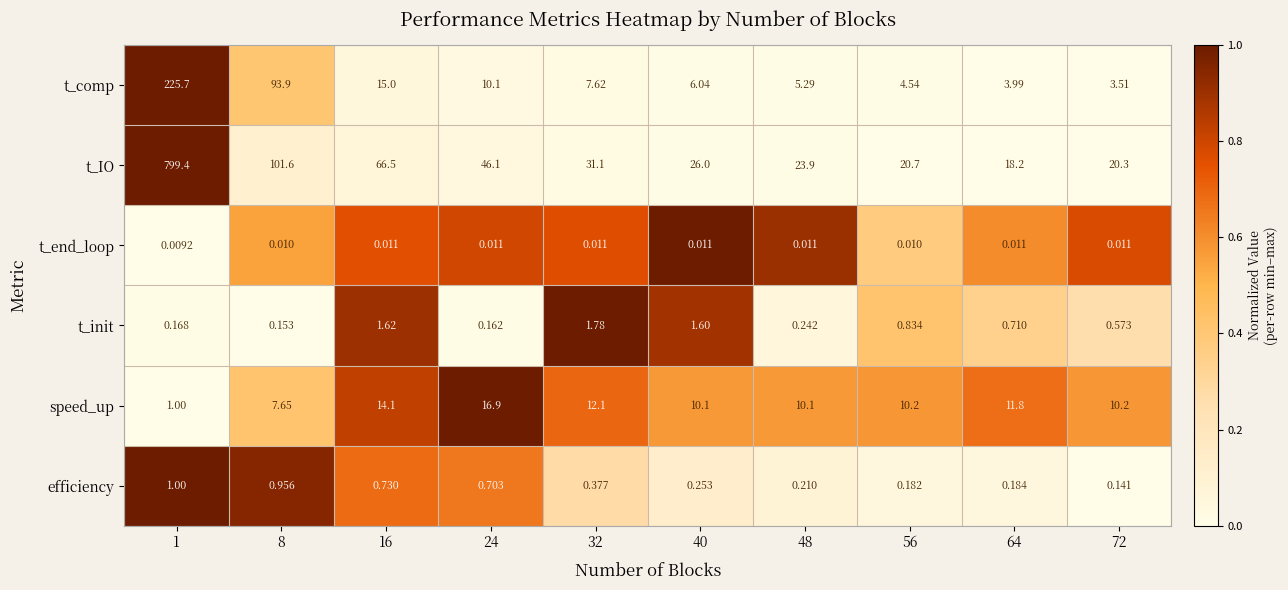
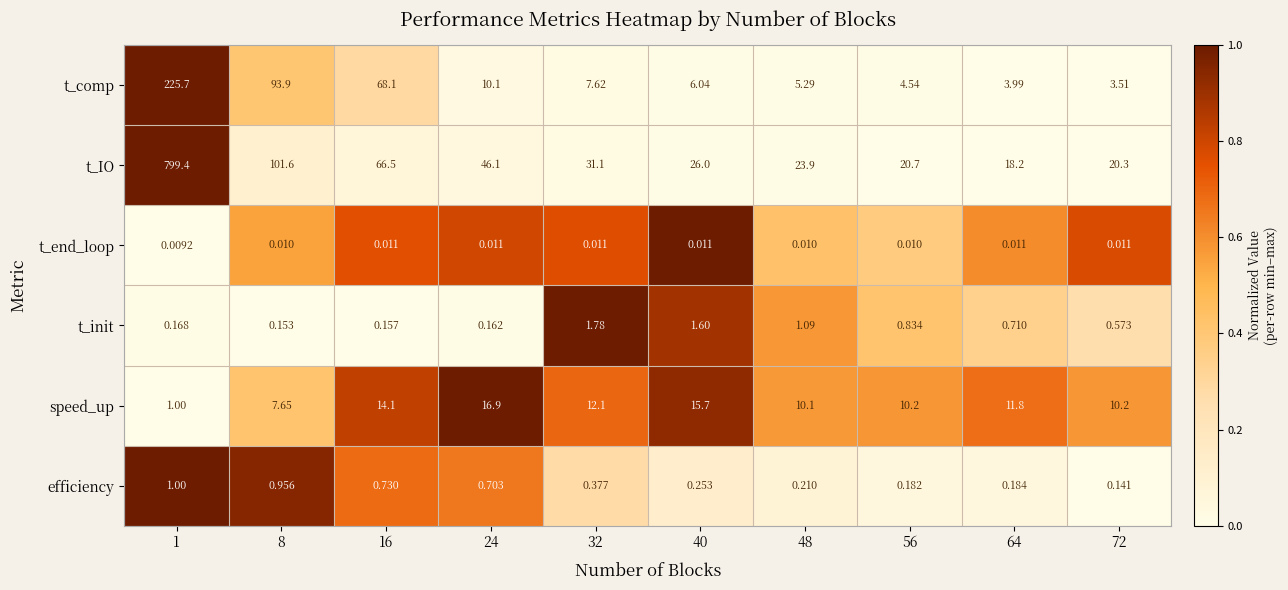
t_comp, 16: 15.0 -> 68.1
t_end_loop, 48: 0.011 -> 0.010
t_init, 16: 1.62 -> 0.157
t_init, 48: 0.242 -> 1.09
speed_up, 40: 10.1 -> 15.7
